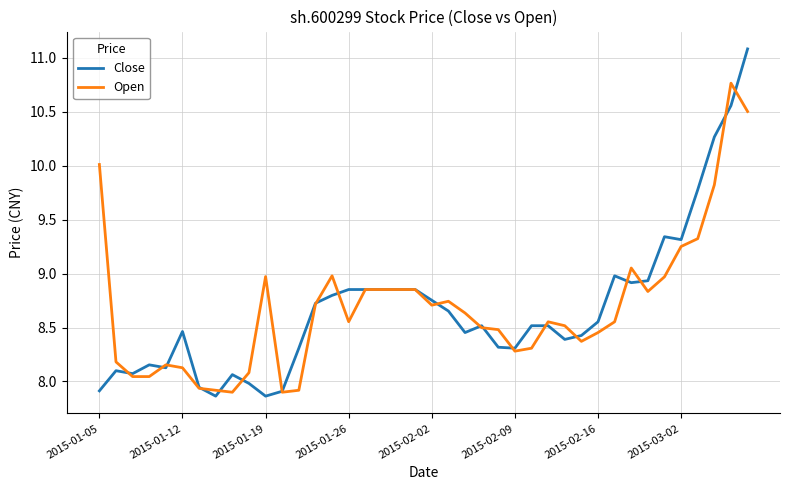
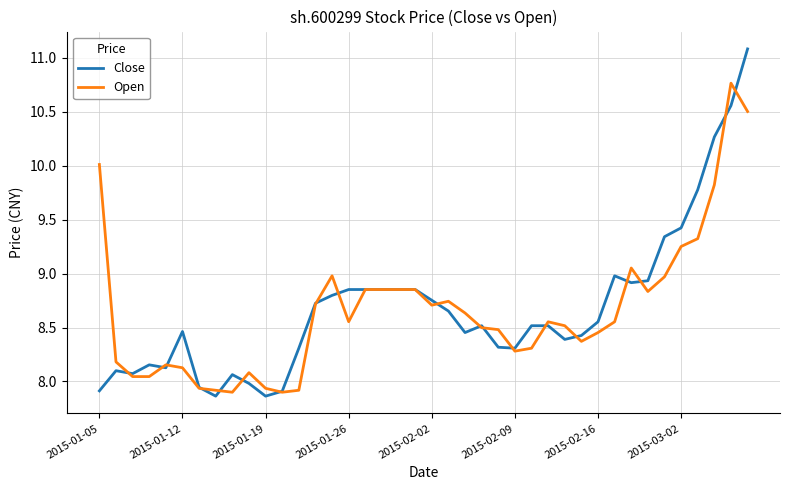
Open, 2015-01-19: 8.97 -> 7.94
Close, 2015-03-02: 9.32 -> 9.42
